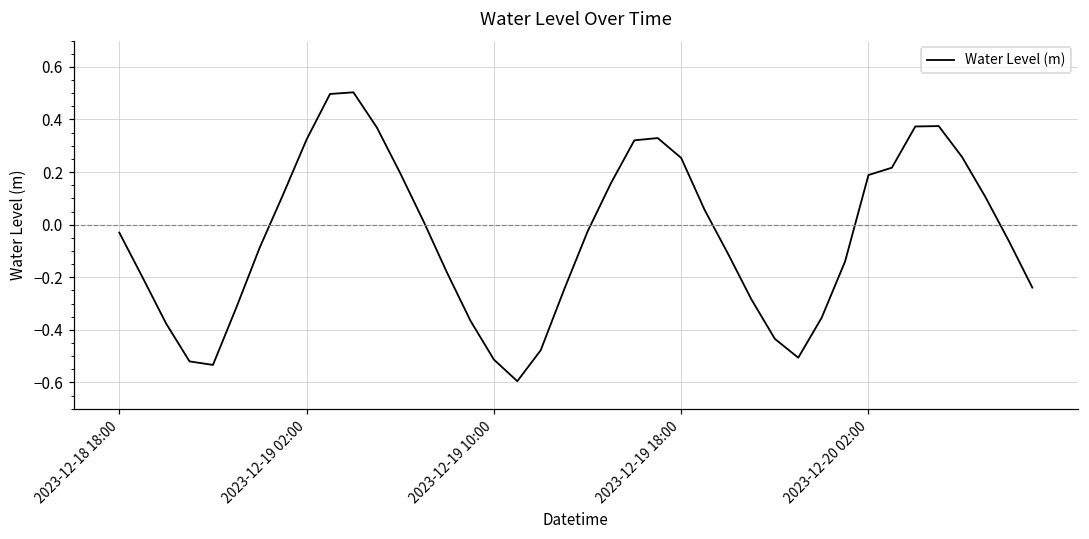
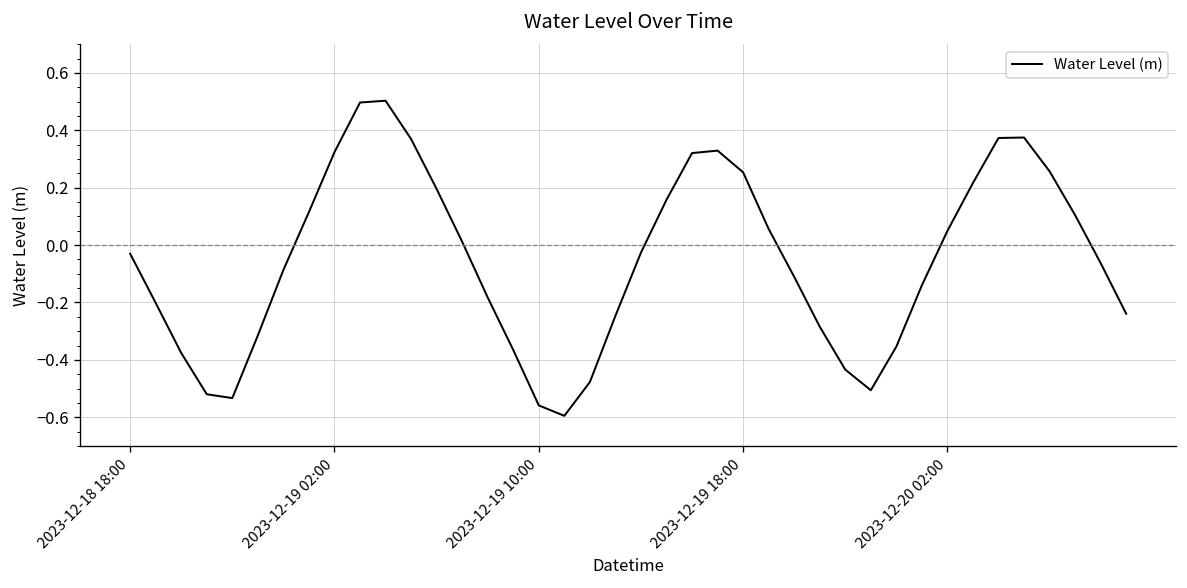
2023-12-19 10:00: -0.51 -> -0.56
2023-12-20 02:00: 0.19 -> 0.05
